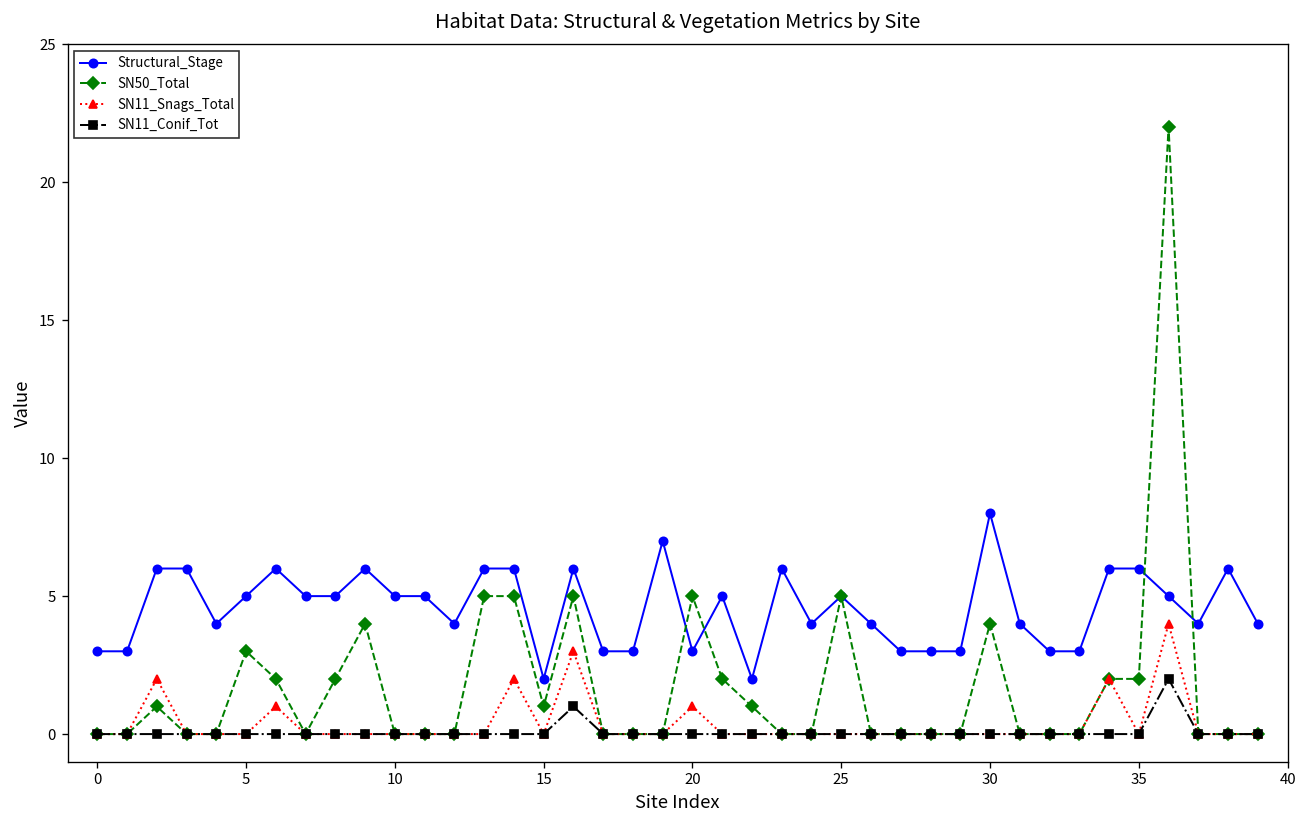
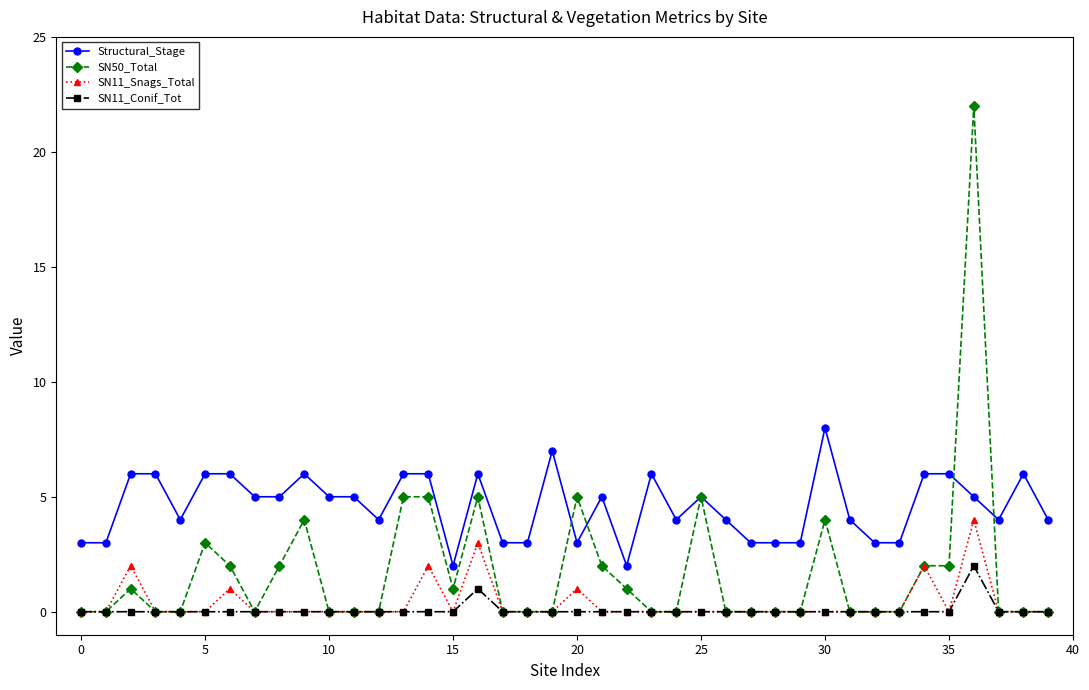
Structural_Stage, 5: 5 -> 6
